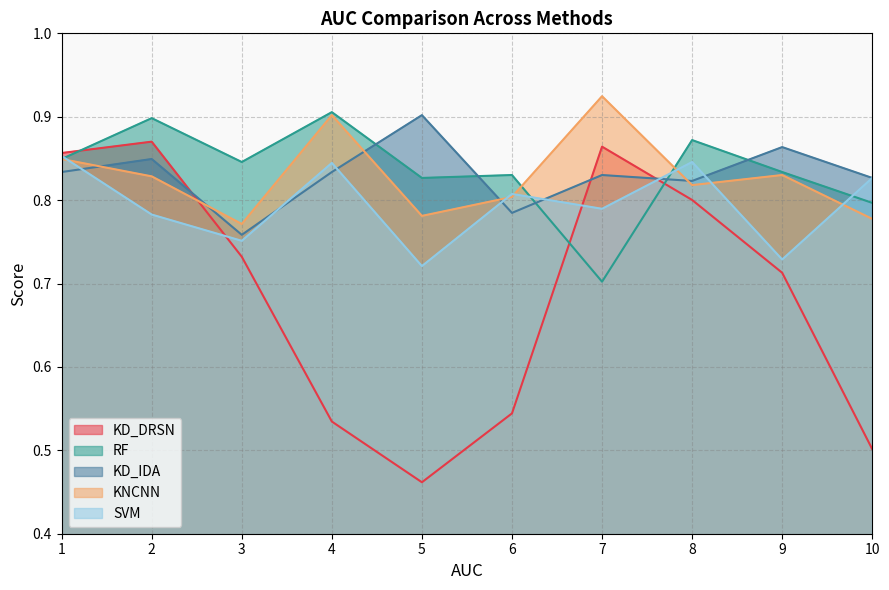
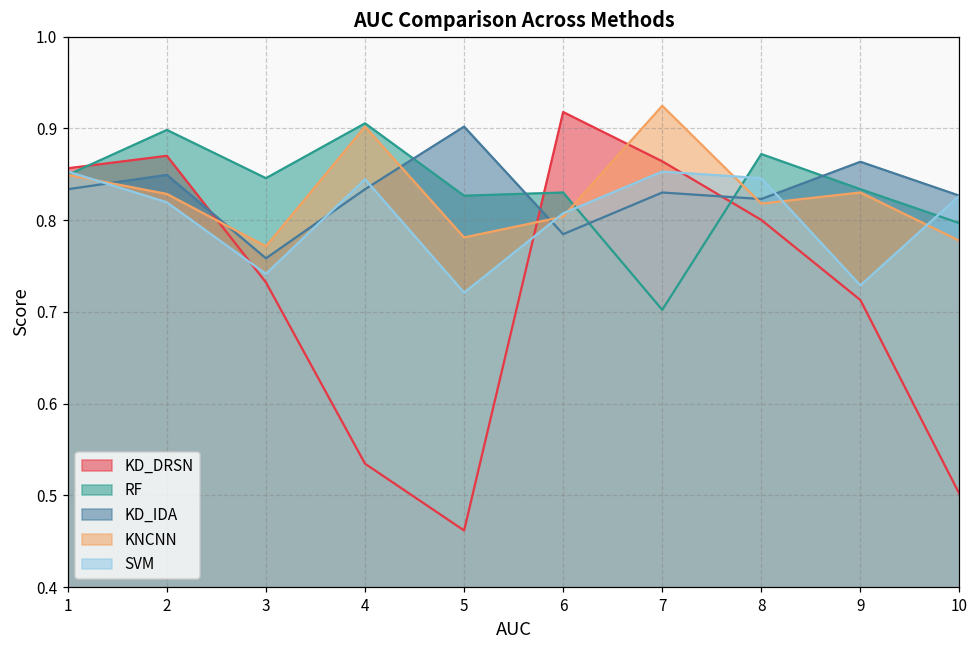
SVM, 2: 0.78 -> 0.82
SVM, 3: 0.75 -> 0.74
KD_DRSN, 6: 0.54 -> 0.92
SVM, 7: 0.79 -> 0.85
